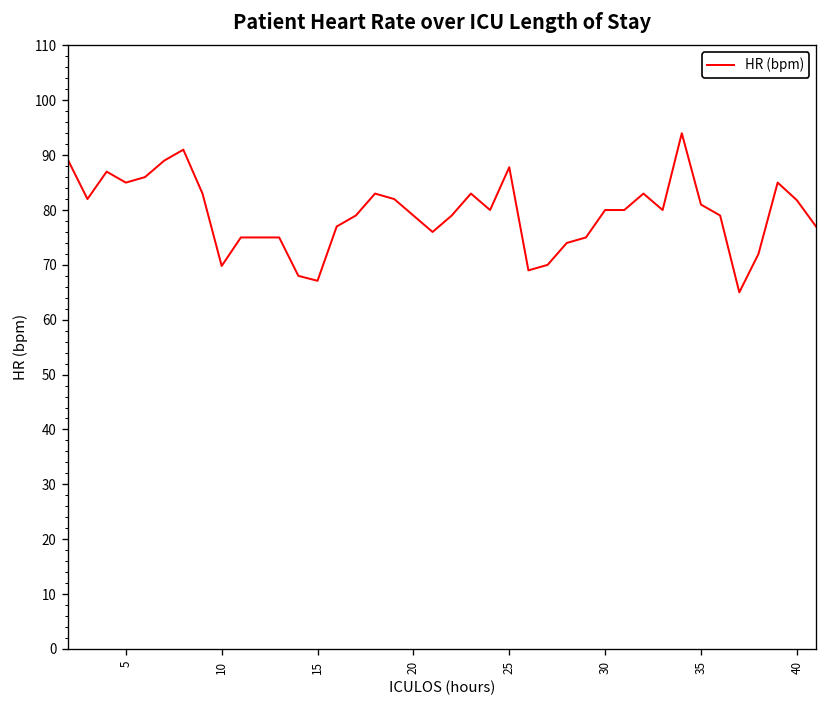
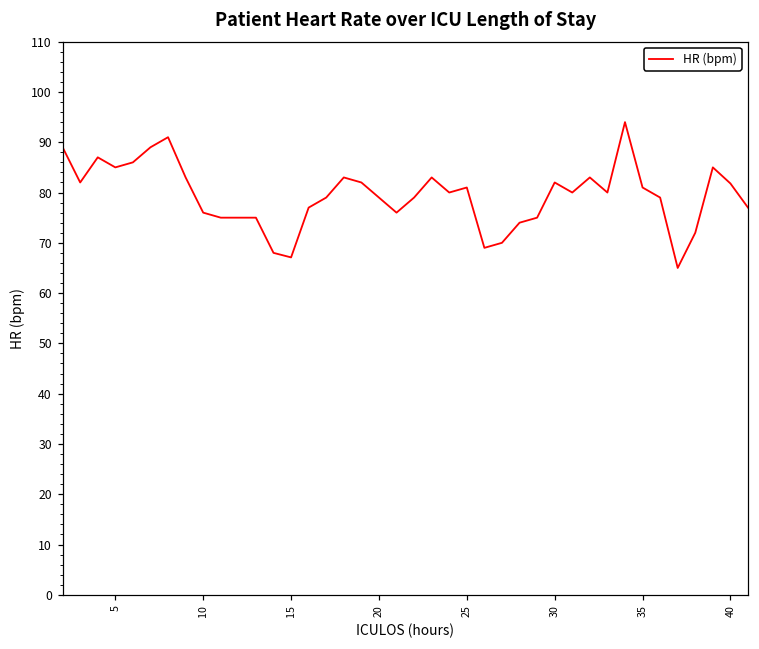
10: 70 -> 76
25: 88 -> 81
30: 80 -> 82
